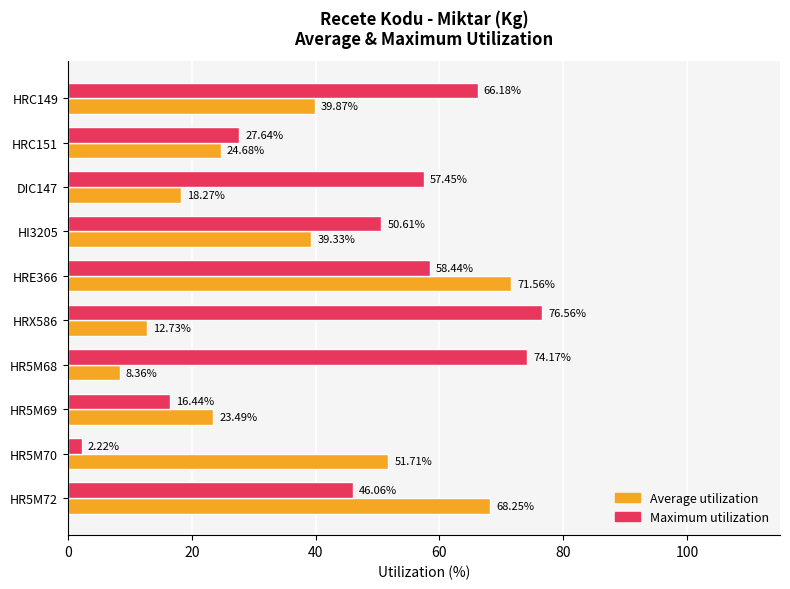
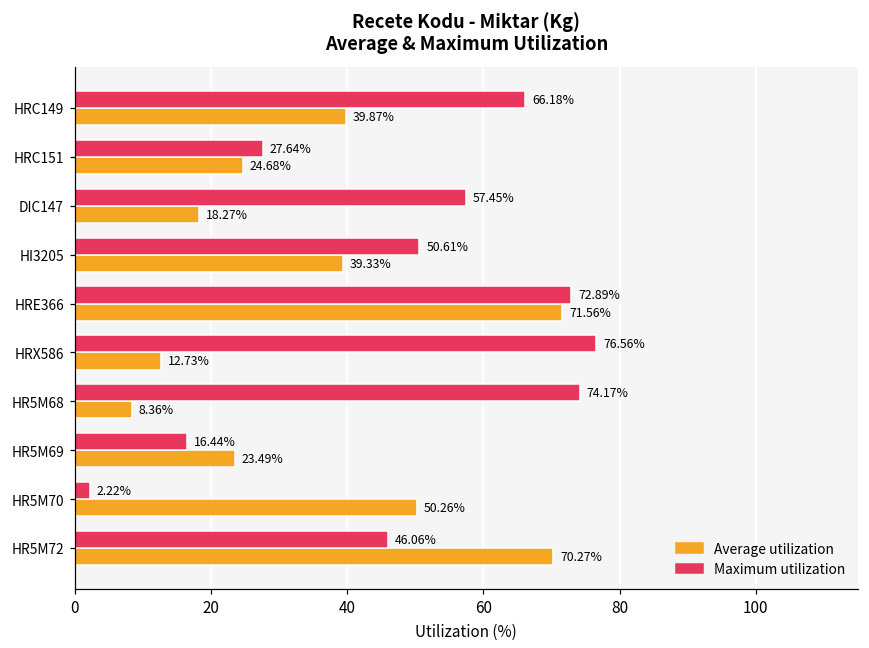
Maximum utilization, HRE366: 58.44% -> 72.89%
Average utilization, HR5M70: 51.71% -> 50.26%
Average utilization, HR5M72: 68.25% -> 70.27%
